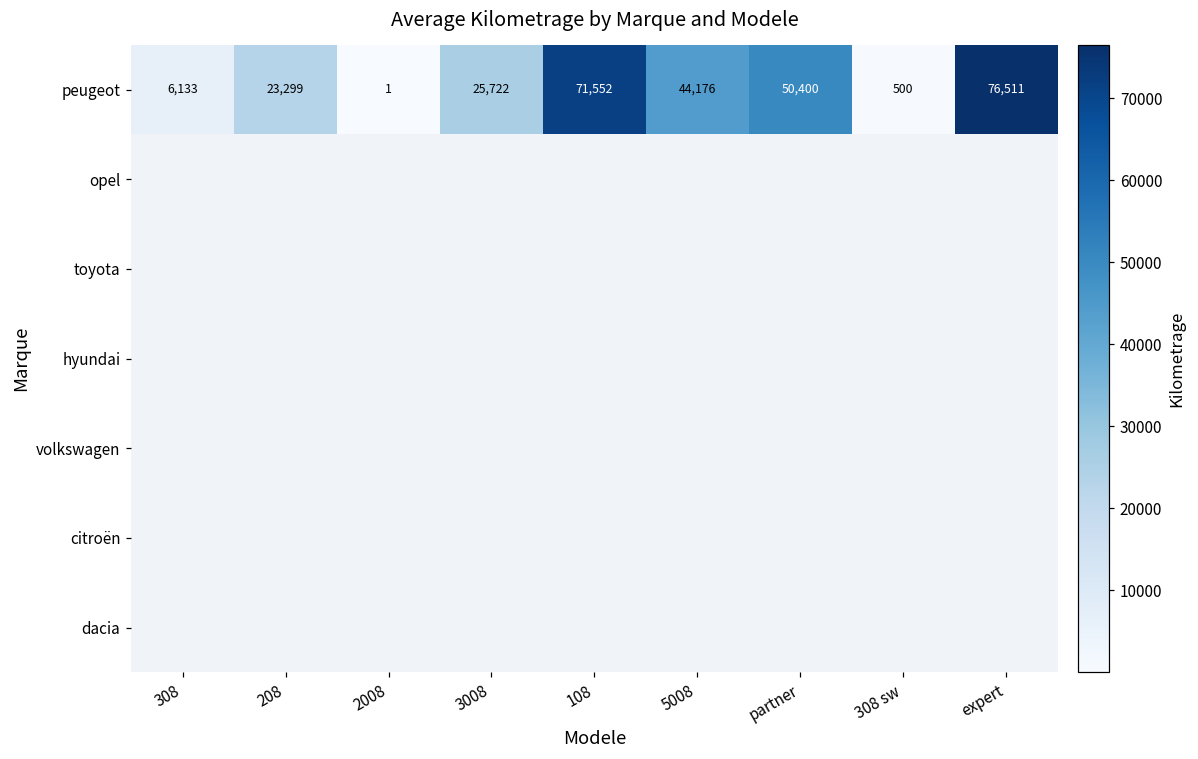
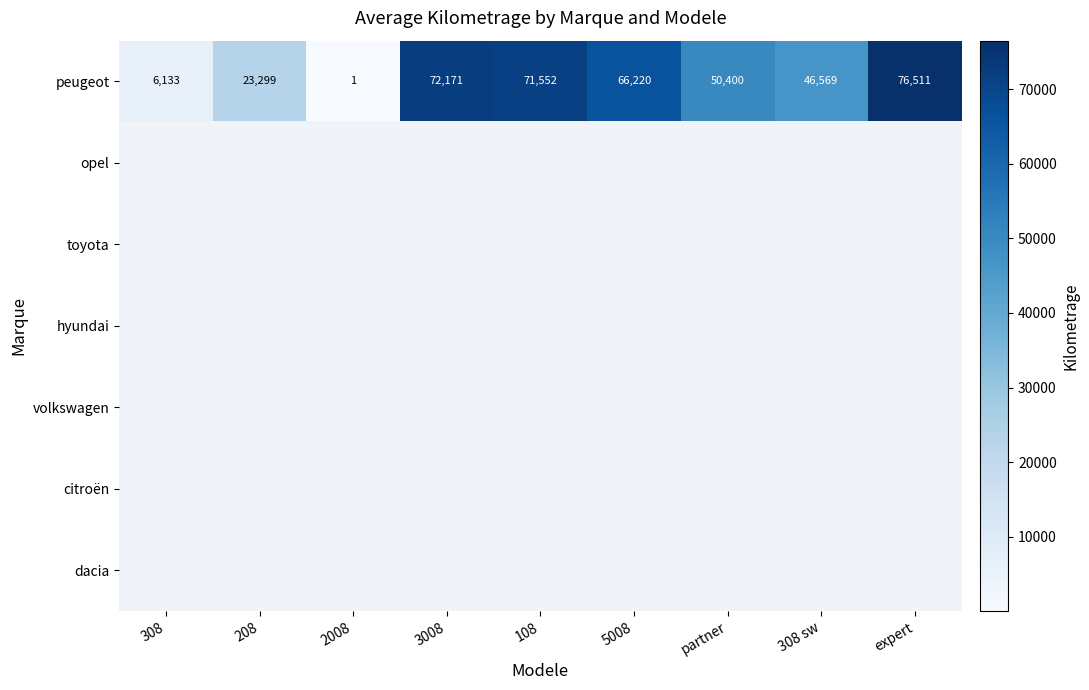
peugeot, 3008: 25,722 -> 72,171
peugeot, 5008: 44,176 -> 66,220
peugeot, 308 sw: 500 -> 46,569
